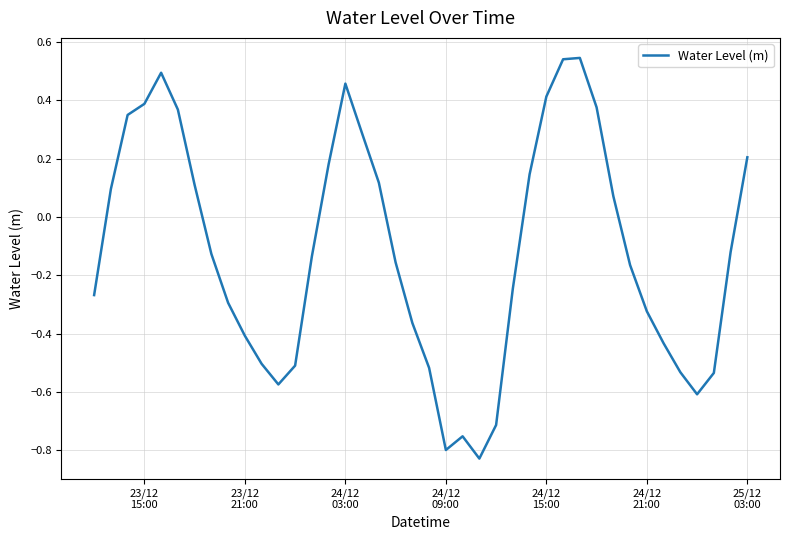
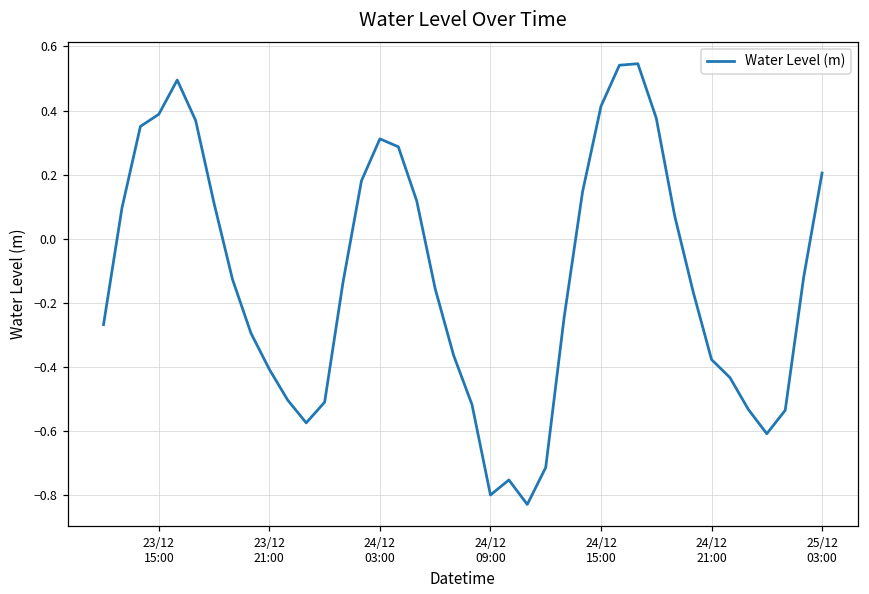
24/12 03:00: 0.46 -> 0.31
24/12 21:00: -0.32 -> -0.38
